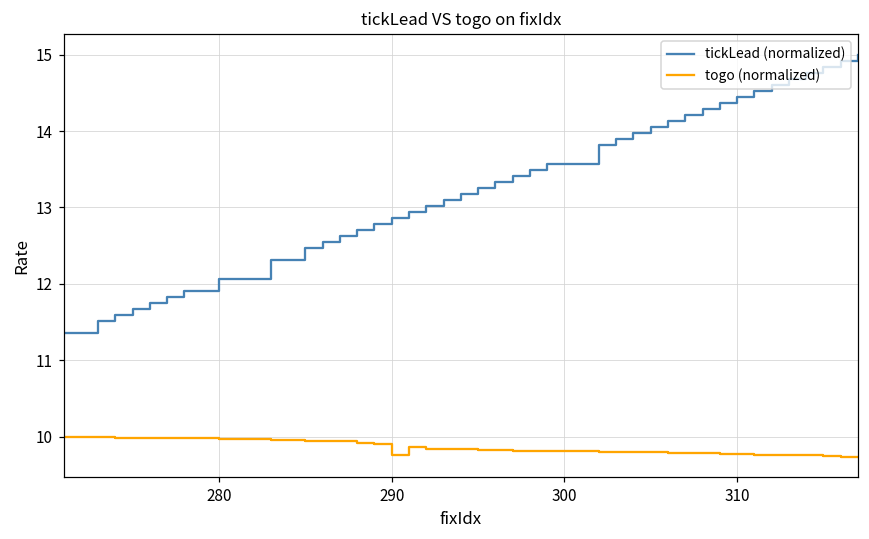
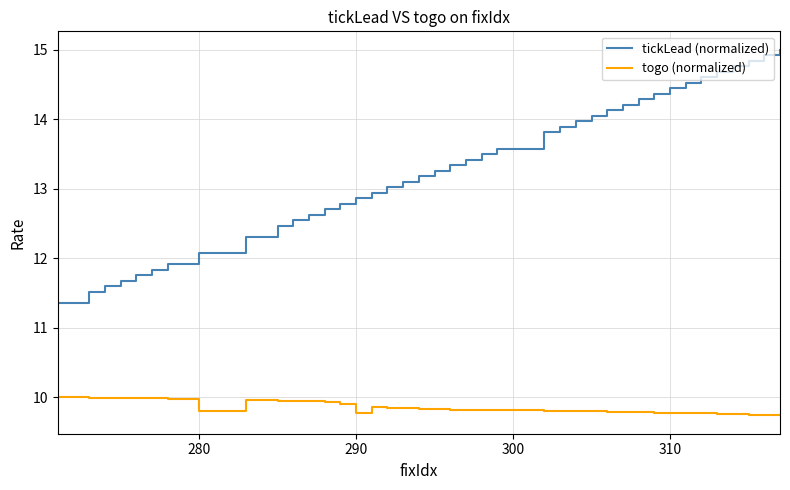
togo (normalized), 280: 10.0 -> 9.8
